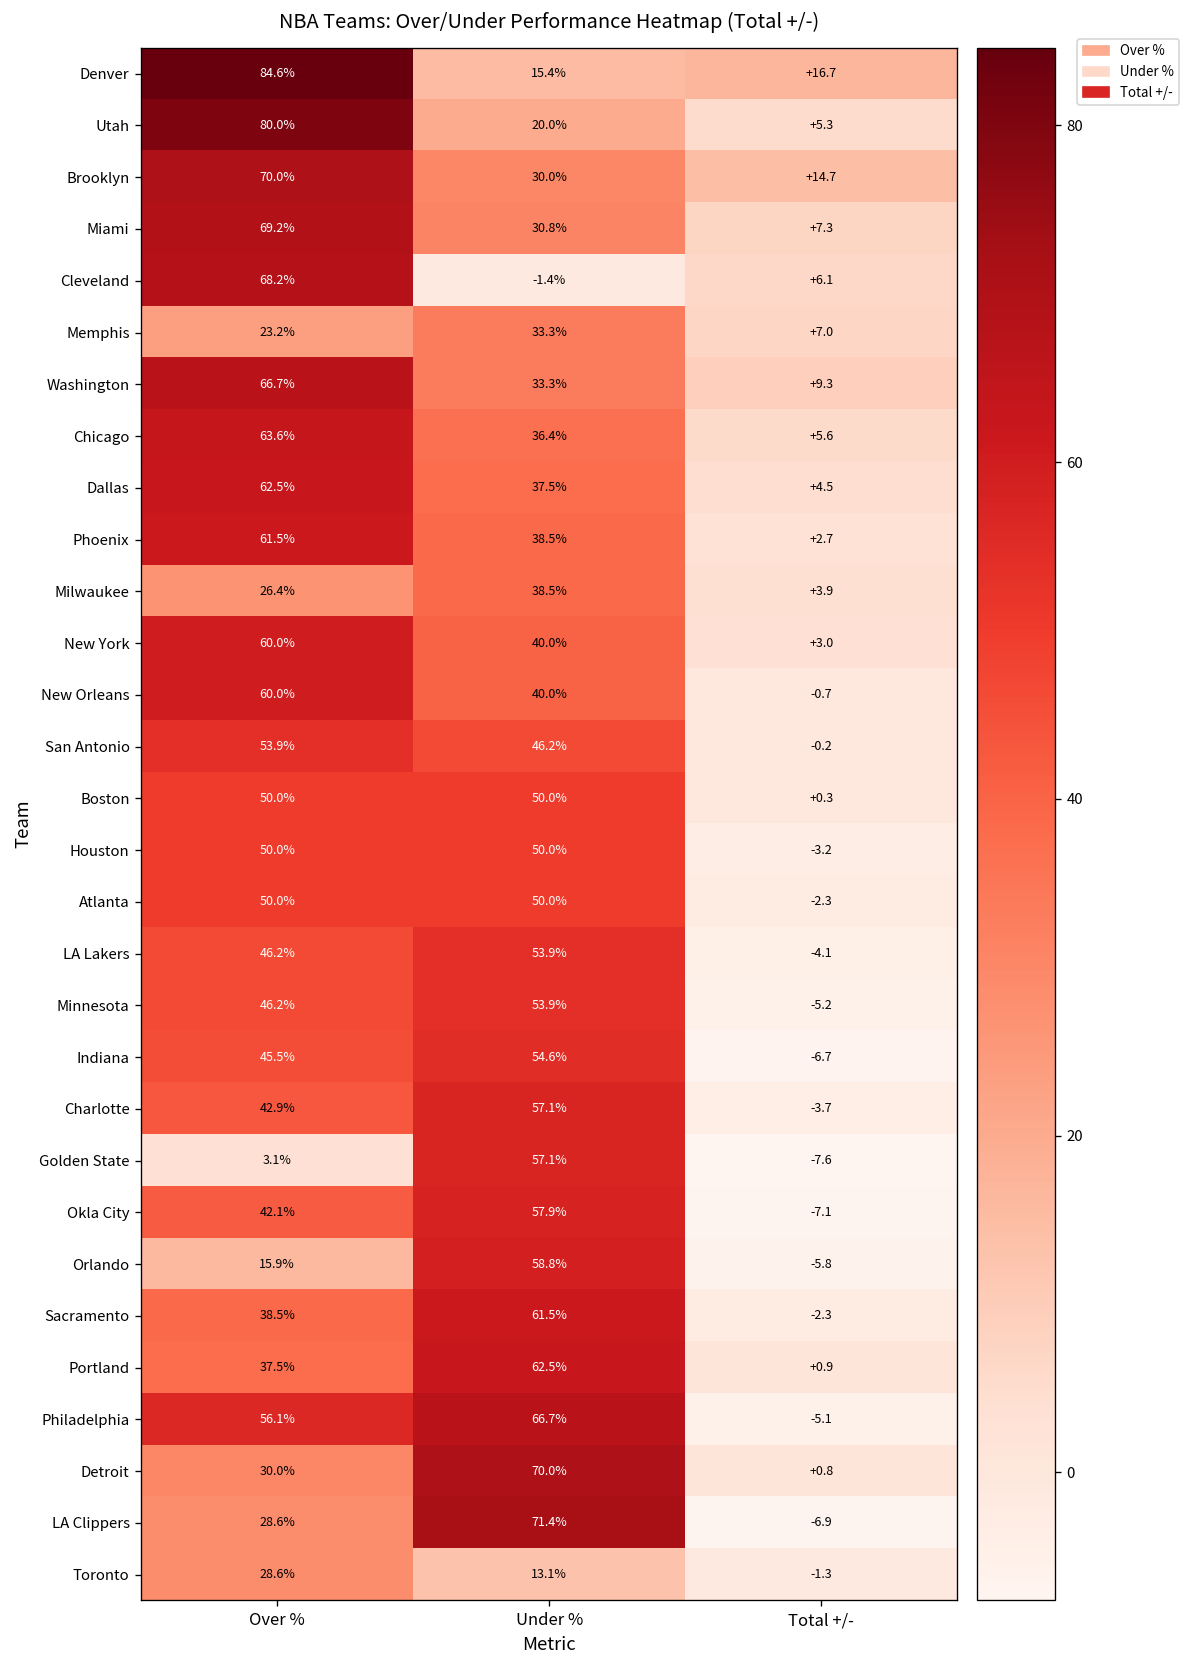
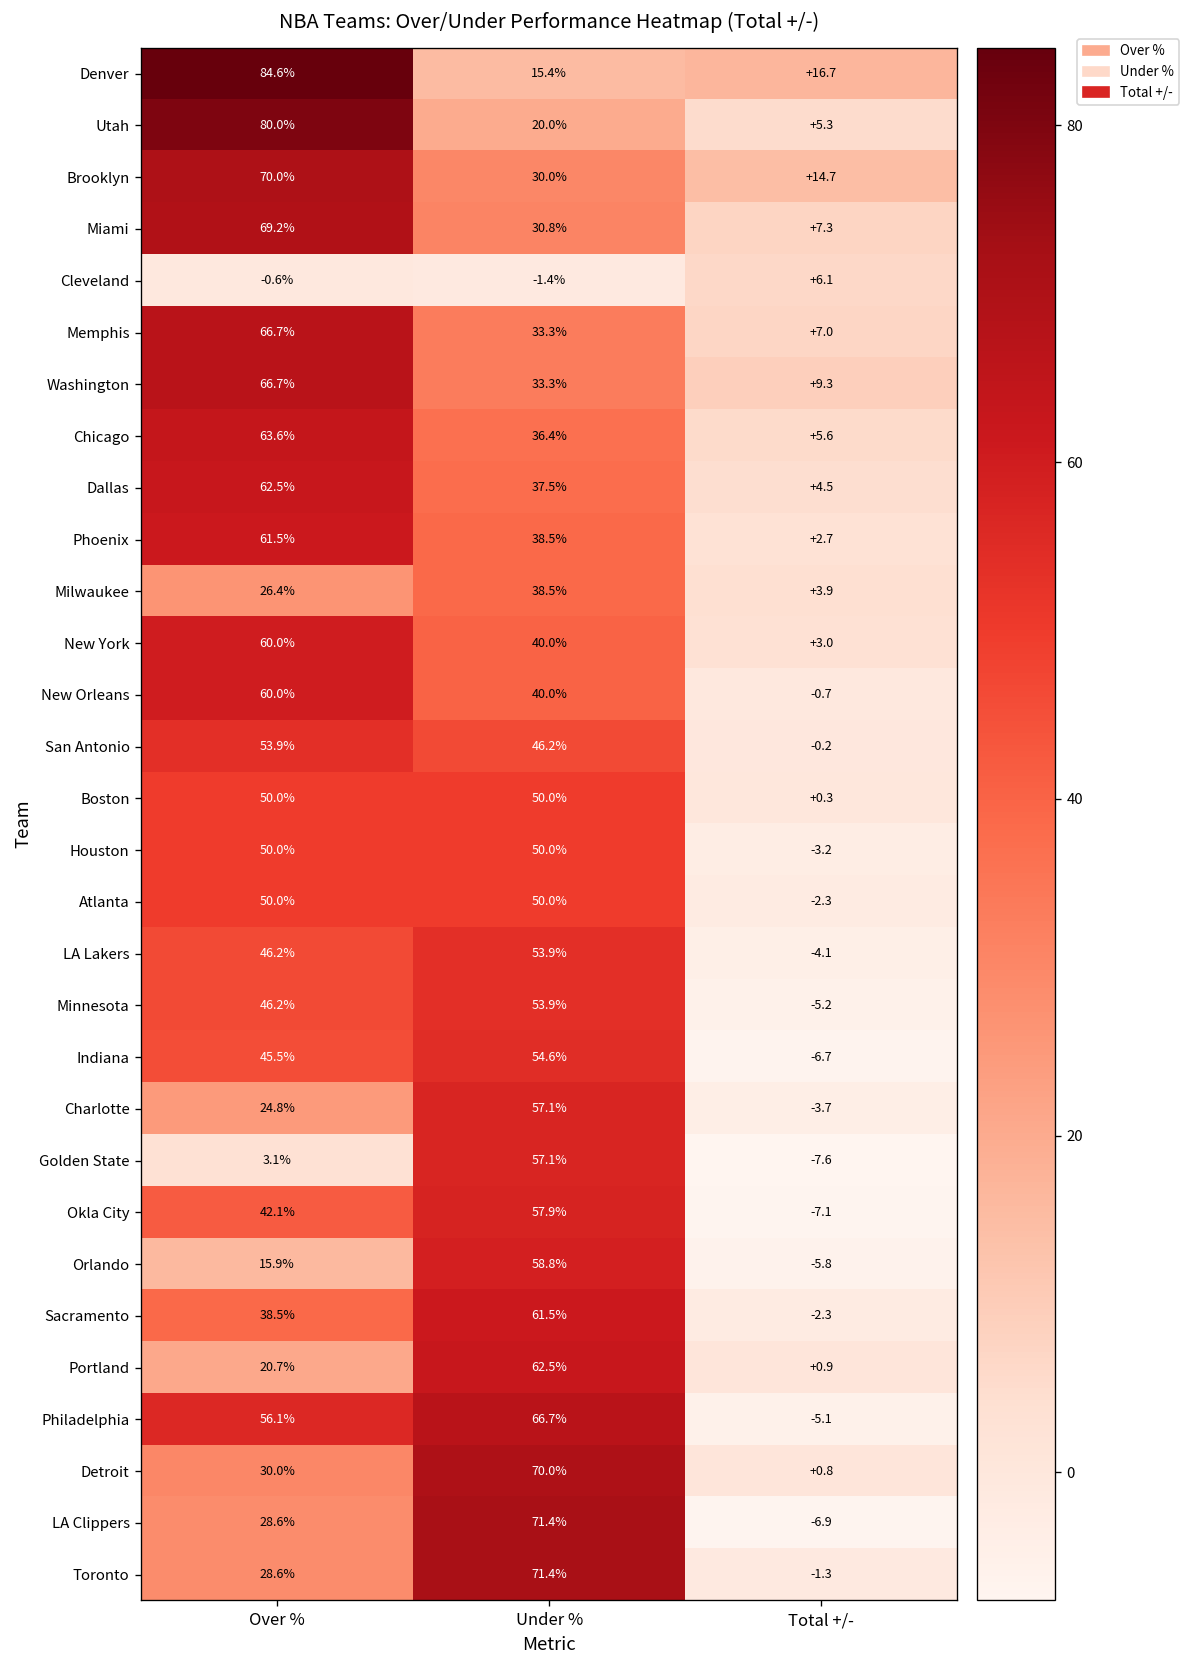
Cleveland, Over %: 68.2% -> -0.6%
Memphis, Over %: 23.2% -> 66.7%
Charlotte, Over %: 42.9% -> 24.8%
Portland, Over %: 37.5% -> 20.7%
Toronto, Under %: 13.1% -> 71.4%
